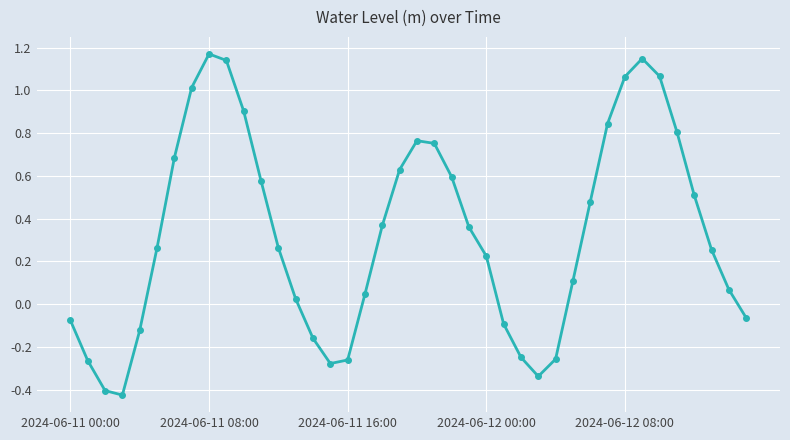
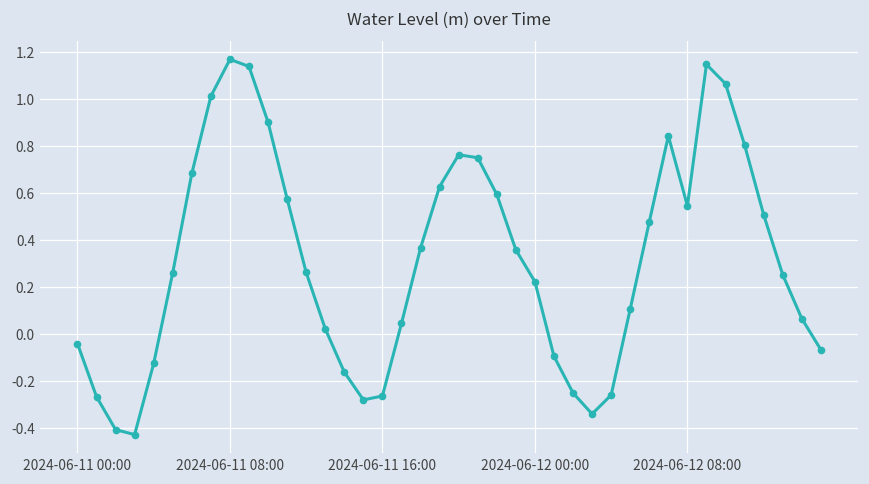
2024-06-11 00:00: -0.08 -> -0.04
2024-06-12 08:00: 1.06 -> 0.55
